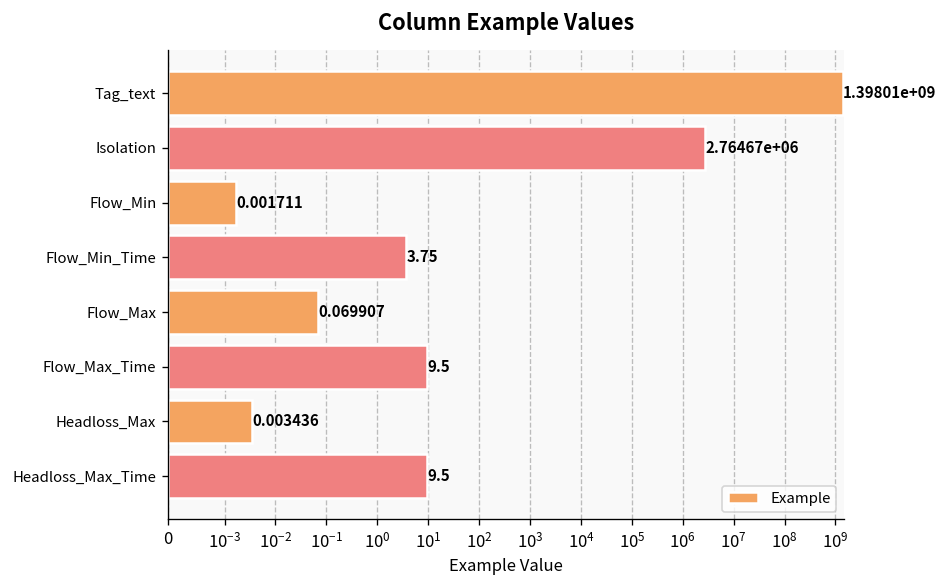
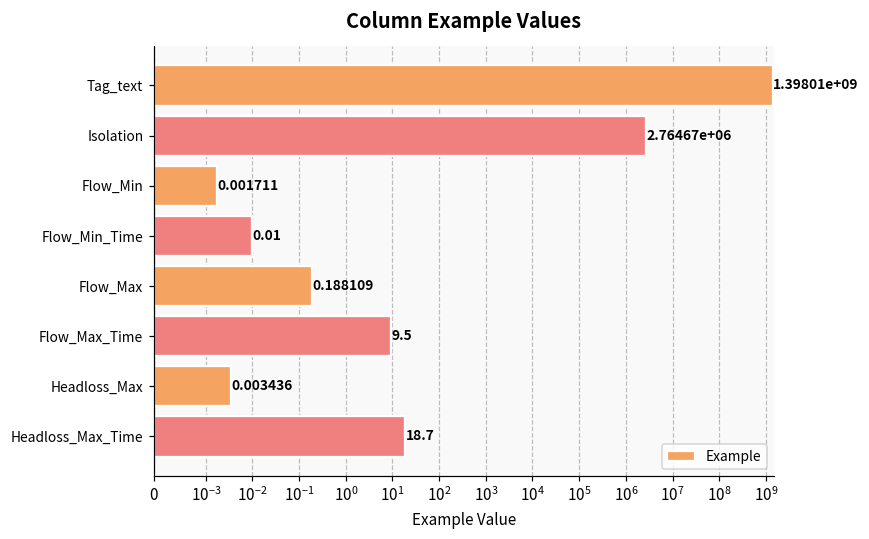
Flow_Min_Time: 3.75 -> 0.01
Flow_Max: 0.069907 -> 0.188109
Headloss_Max_Time: 9.5 -> 18.7
